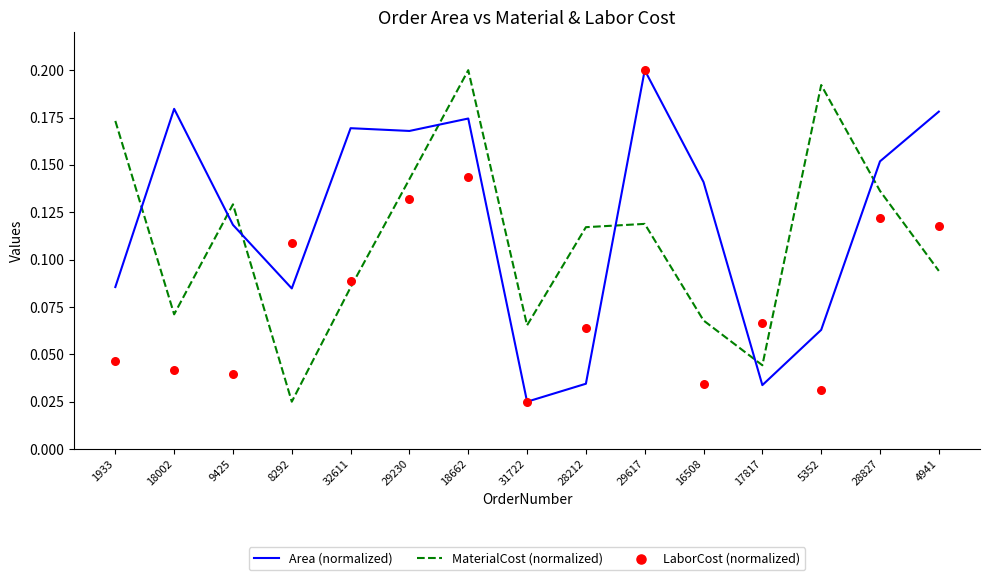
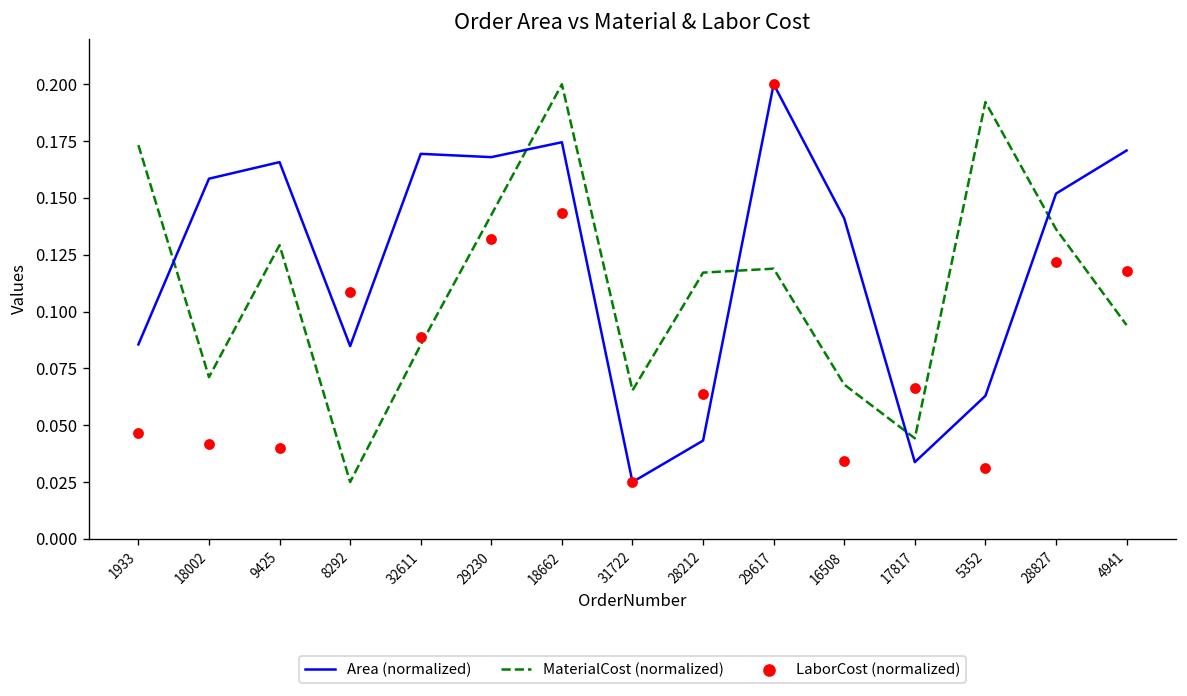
Area (normalized), 18002: 0.180 -> 0.158
Area (normalized), 9425: 0.118 -> 0.166
Area (normalized), 28212: 0.034 -> 0.043
Area (normalized), 4941: 0.178 -> 0.171
